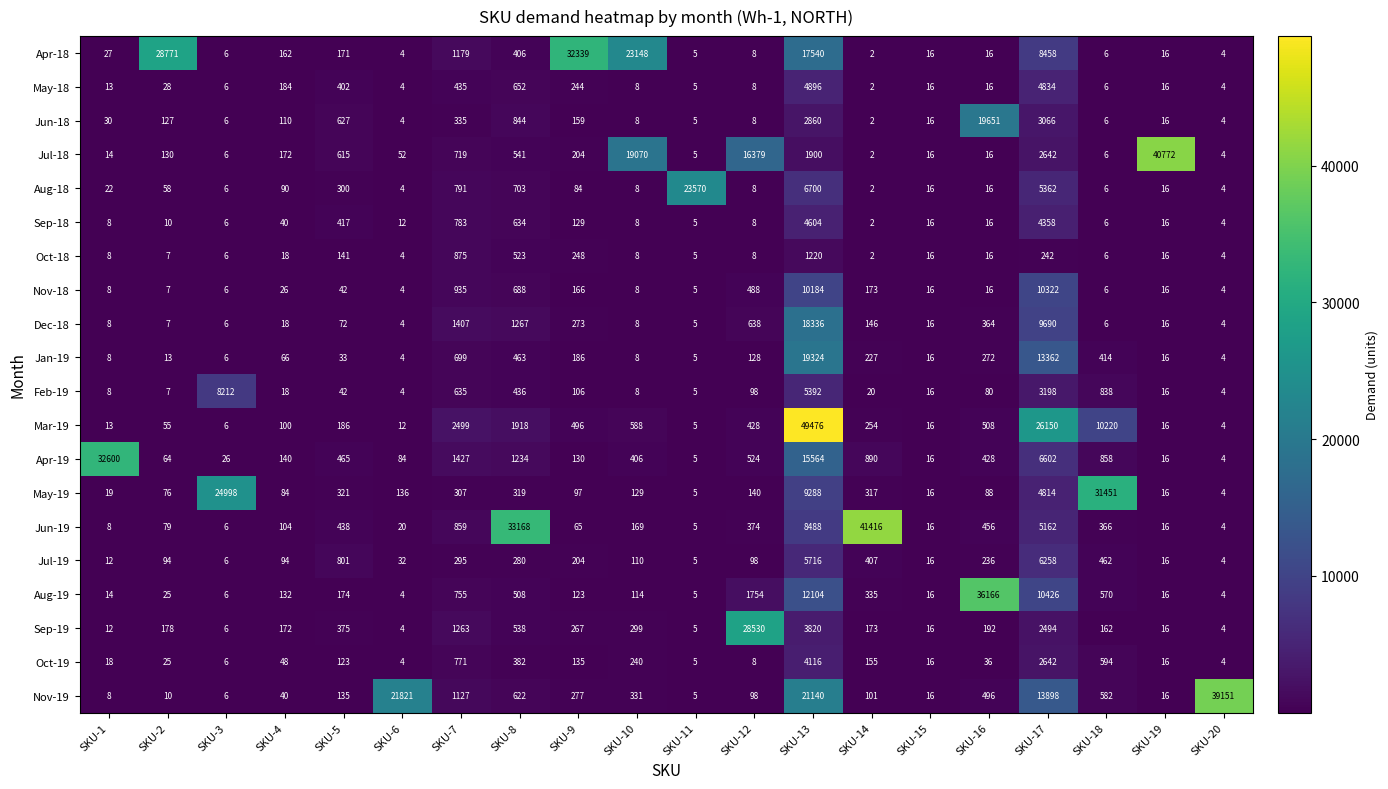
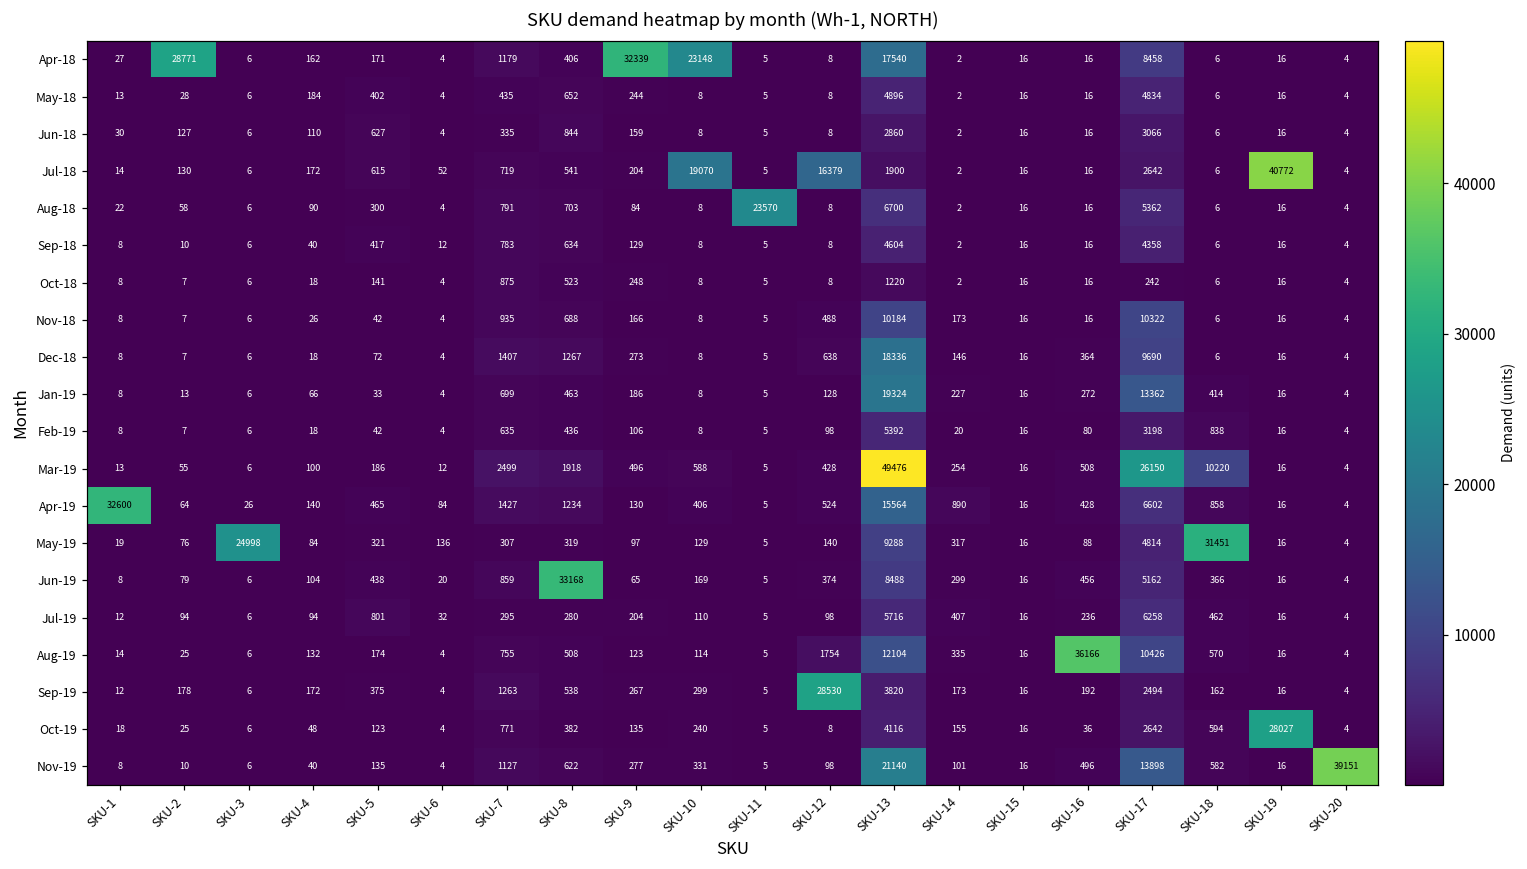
Jun-18, SKU-16: 19651 -> 16
Feb-19, SKU-3: 8212 -> 6
Jun-19, SKU-14: 41416 -> 299
Oct-19, SKU-19: 16 -> 28027
Nov-19, SKU-6: 21821 -> 4
